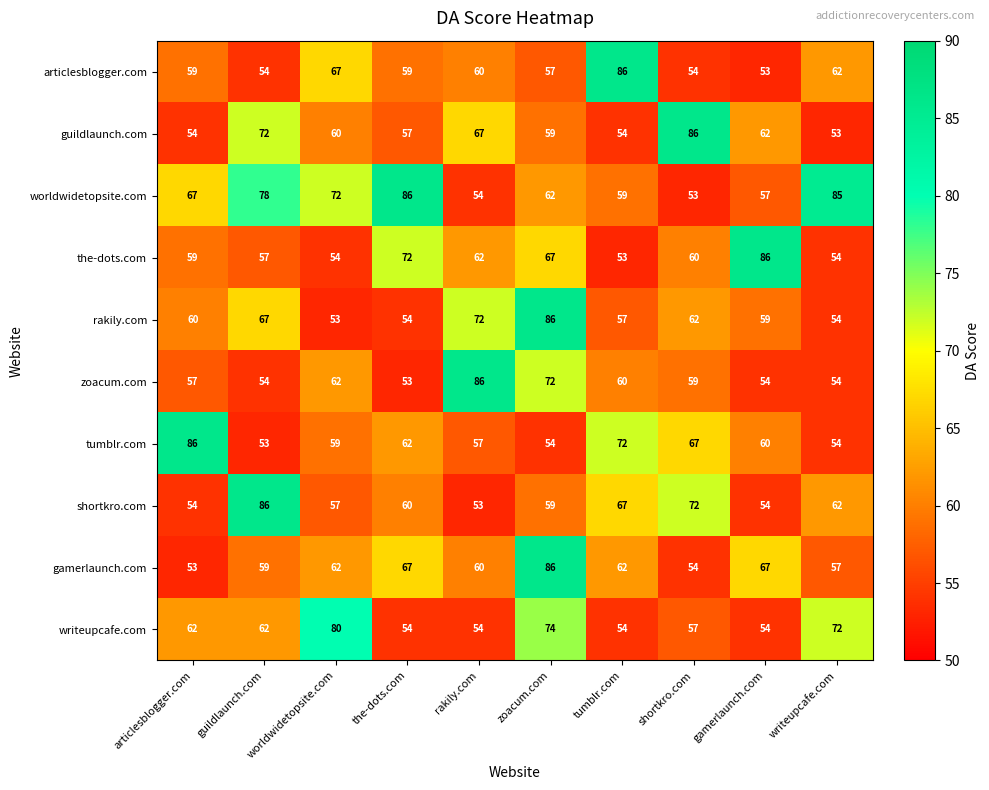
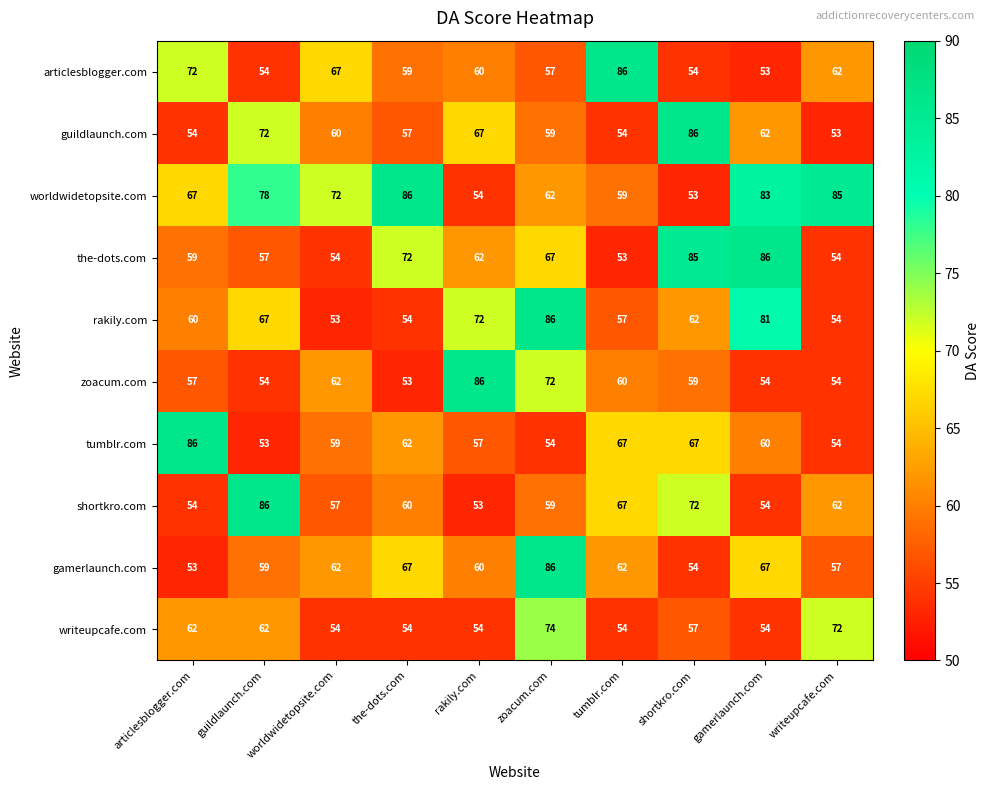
articlesblogger.com, articlesblogger.com: 59 -> 72
worldwidetopsite.com, gamerlaunch.com: 57 -> 83
the-dots.com, shortkro.com: 60 -> 85
rakily.com, gamerlaunch.com: 59 -> 81
tumblr.com, tumblr.com: 72 -> 67
writeupcafe.com, worldwidetopsite.com: 80 -> 54
